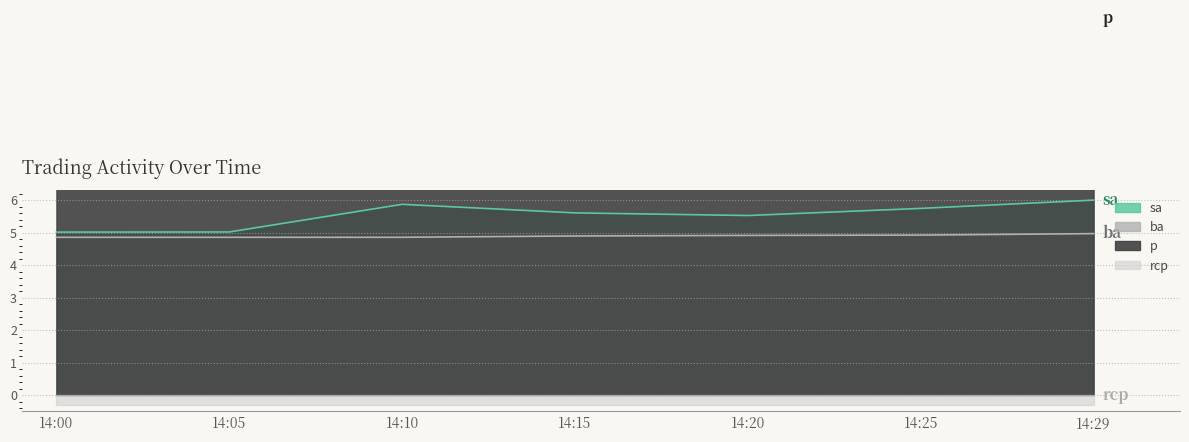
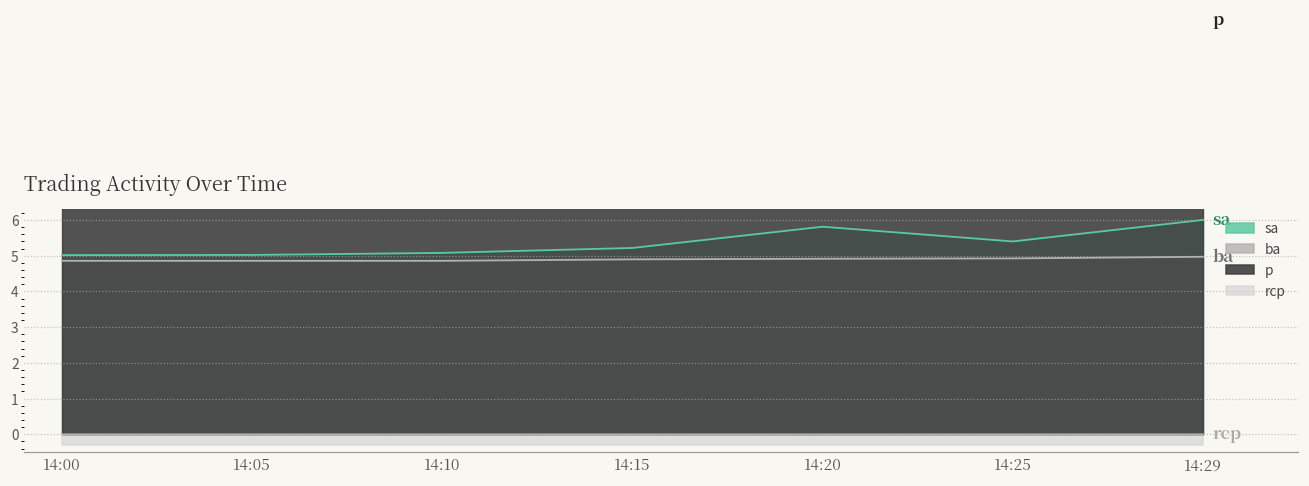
sa, 14:10: 5.9 -> 5.1
sa, 14:15: 5.6 -> 5.2
sa, 14:20: 5.5 -> 5.8
sa, 14:25: 5.7 -> 5.4
